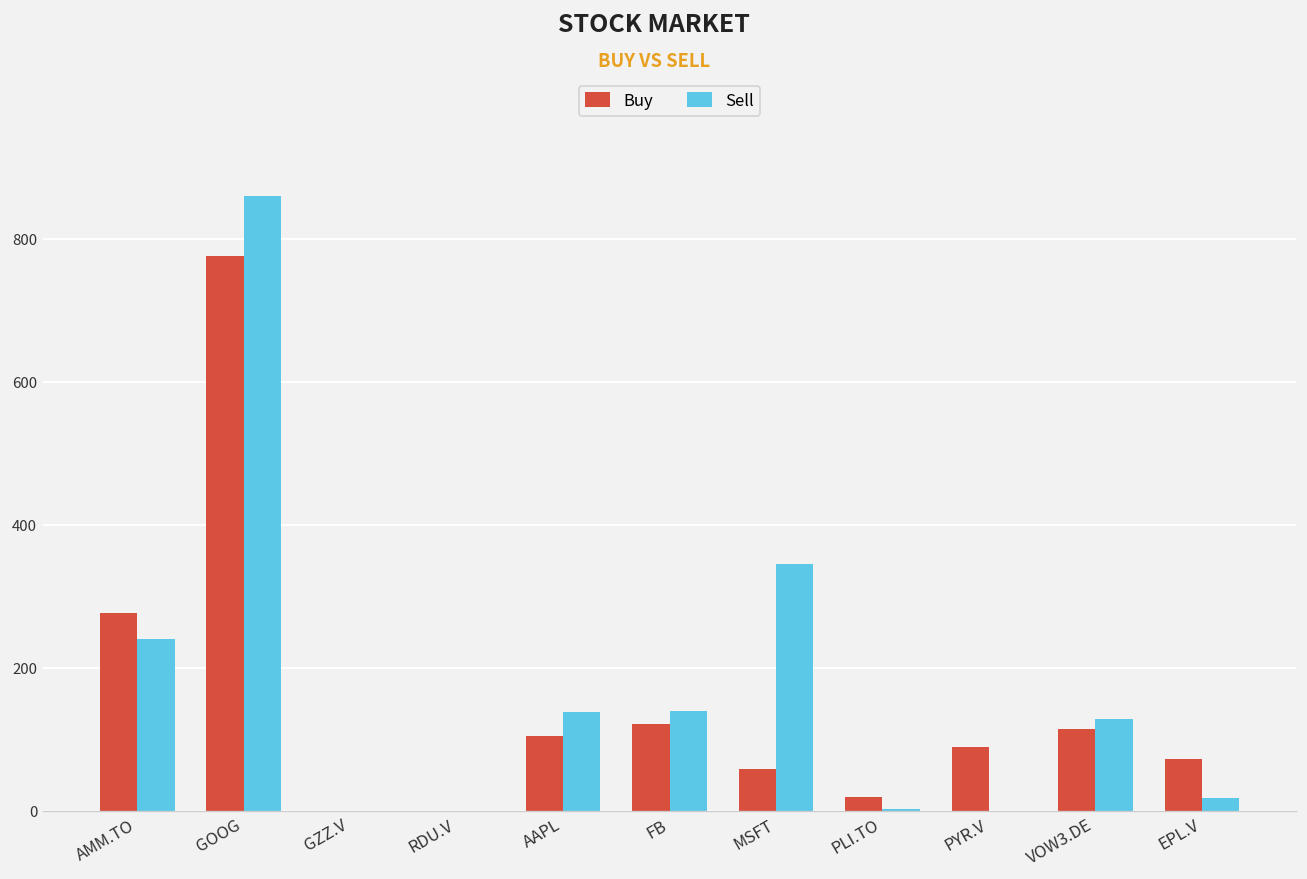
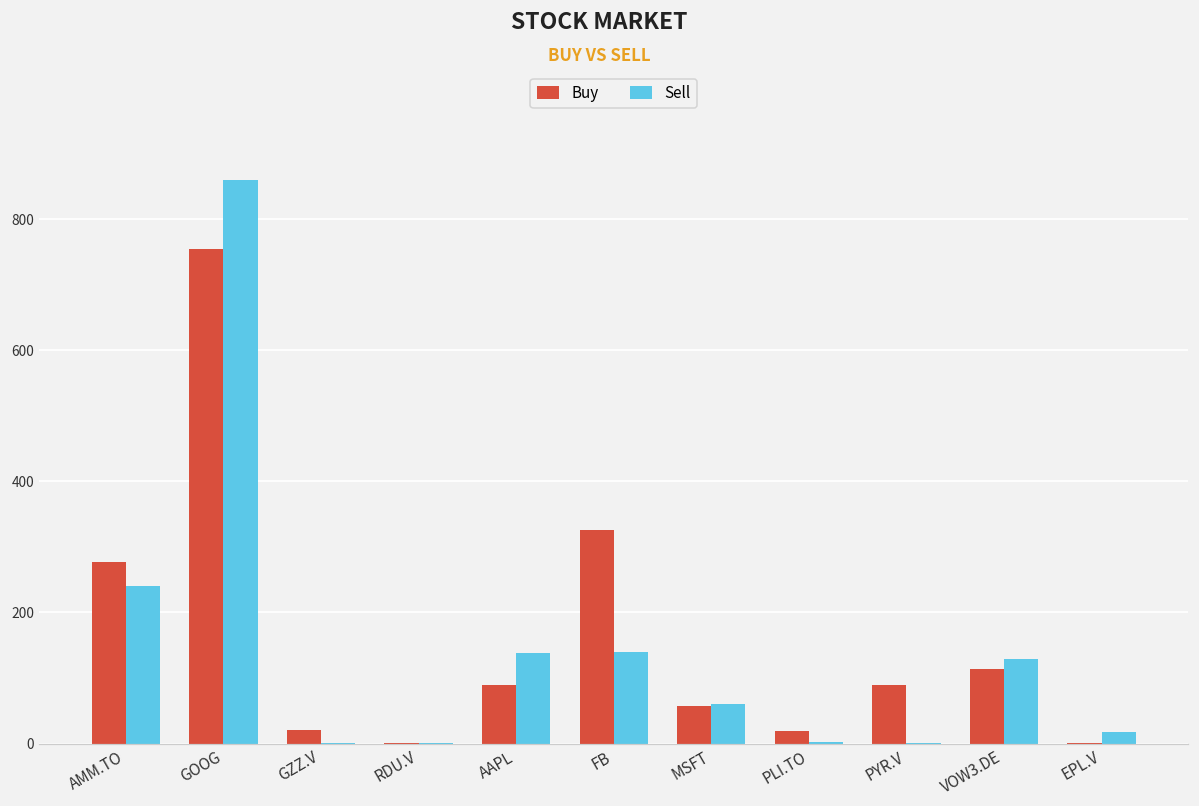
Buy, GOOG: 780 -> 750
Buy, GZZ.V: 0 -> 20
Buy, AAPL: 100 -> 90
Buy, FB: 120 -> 330
Sell, MSFT: 340 -> 60
Buy, EPL.V: 70 -> 0
